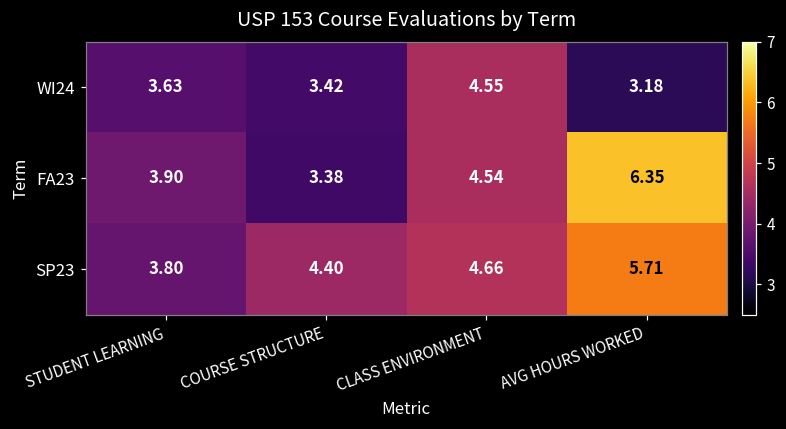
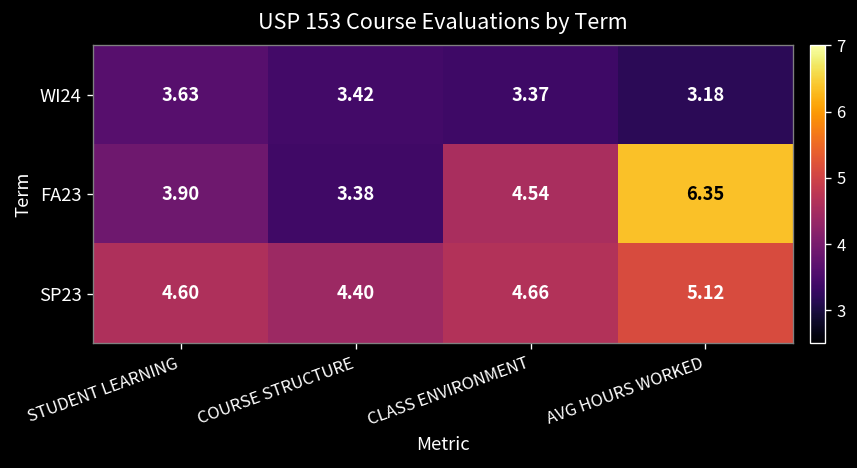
WI24, CLASS ENVIRONMENT: 4.55 -> 3.37
SP23, STUDENT LEARNING: 3.80 -> 4.60
SP23, AVG HOURS WORKED: 5.71 -> 5.12
